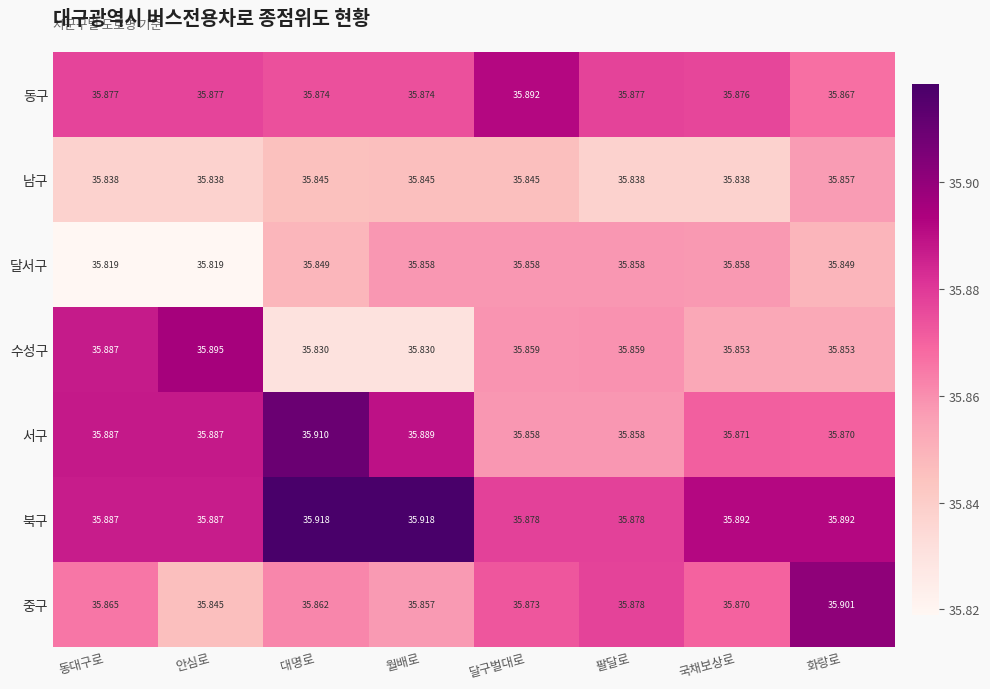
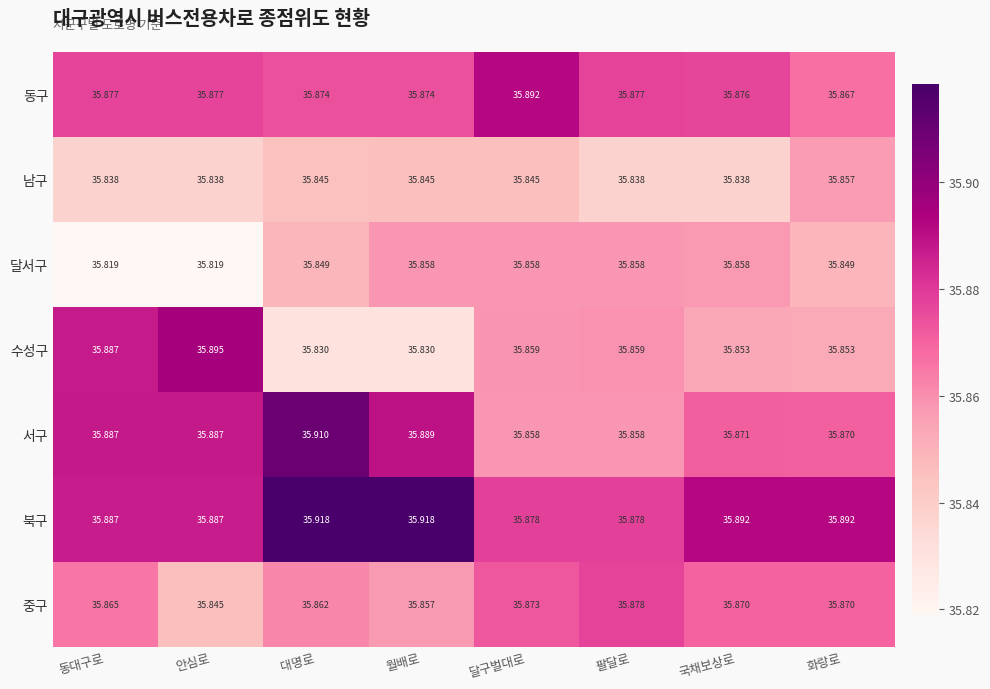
중구, 화랑로: 35.901 -> 35.870
